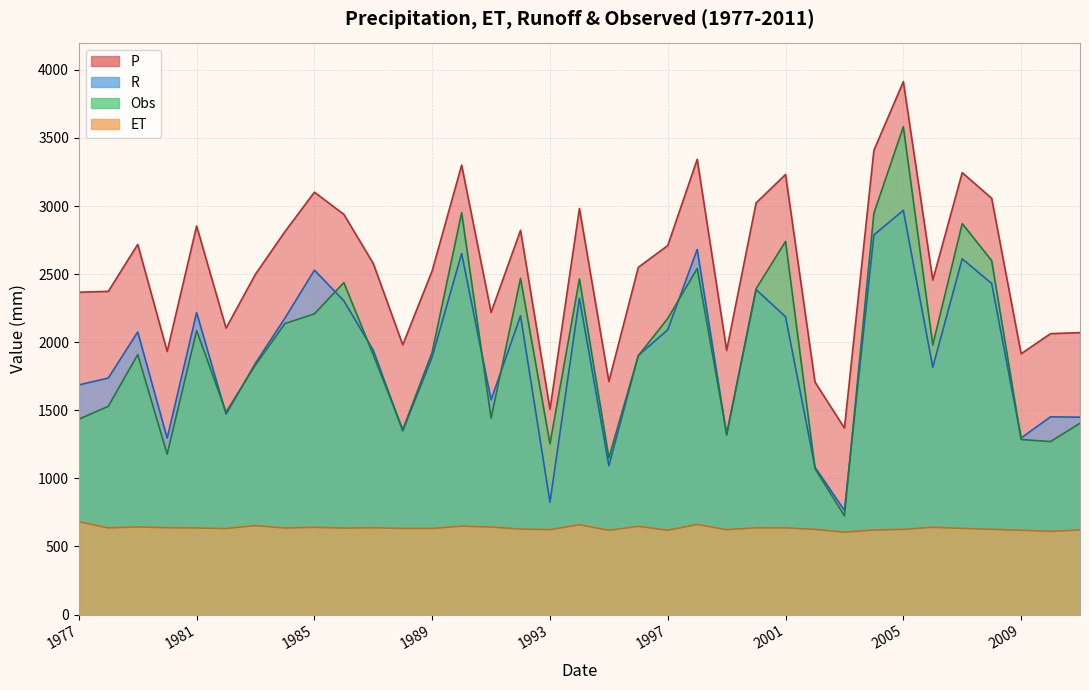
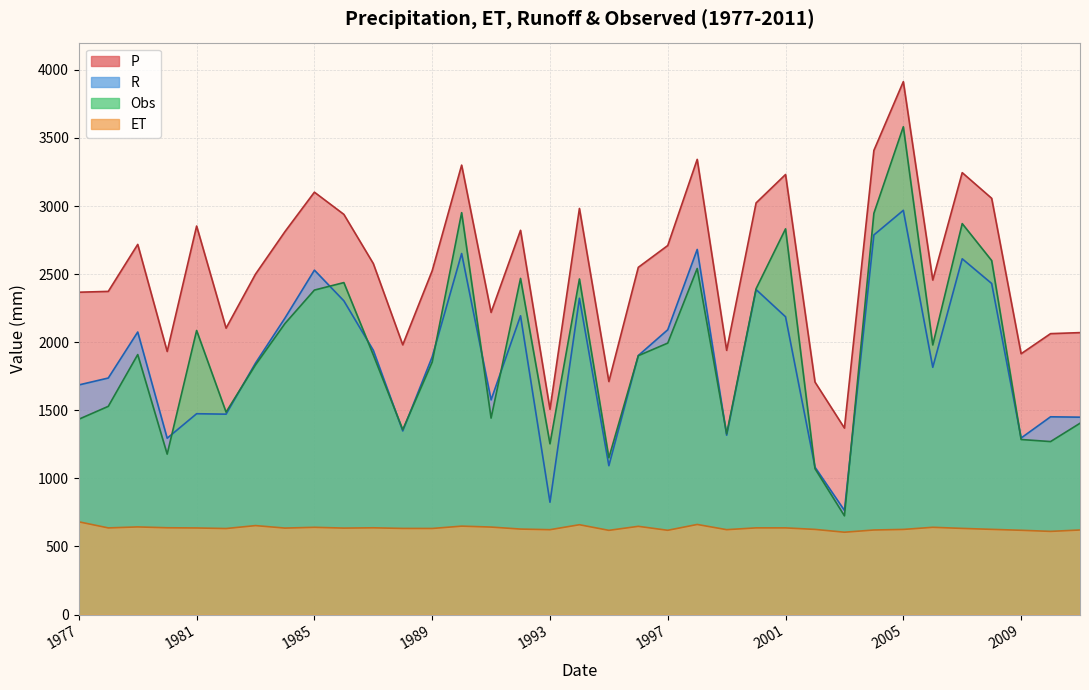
R, 1981: 2220 -> 1470
Obs, 1985: 2210 -> 2380
Obs, 1989: 1930 -> 1850
Obs, 1997: 2170 -> 1990
Obs, 2001: 2740 -> 2830
